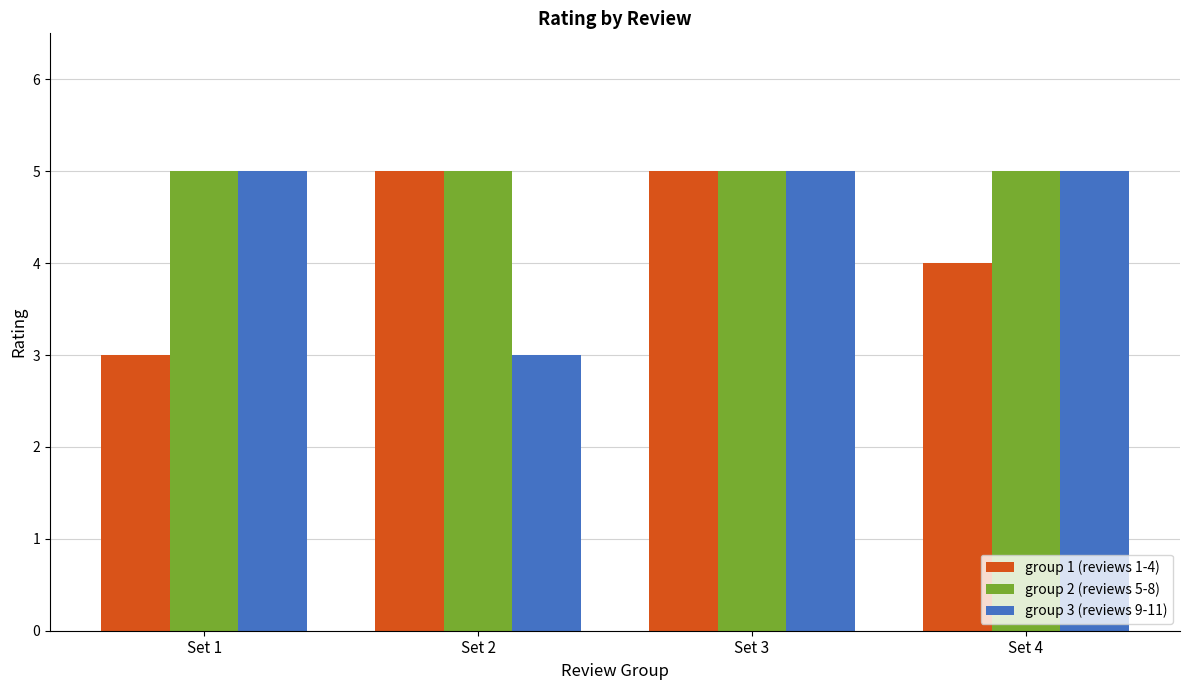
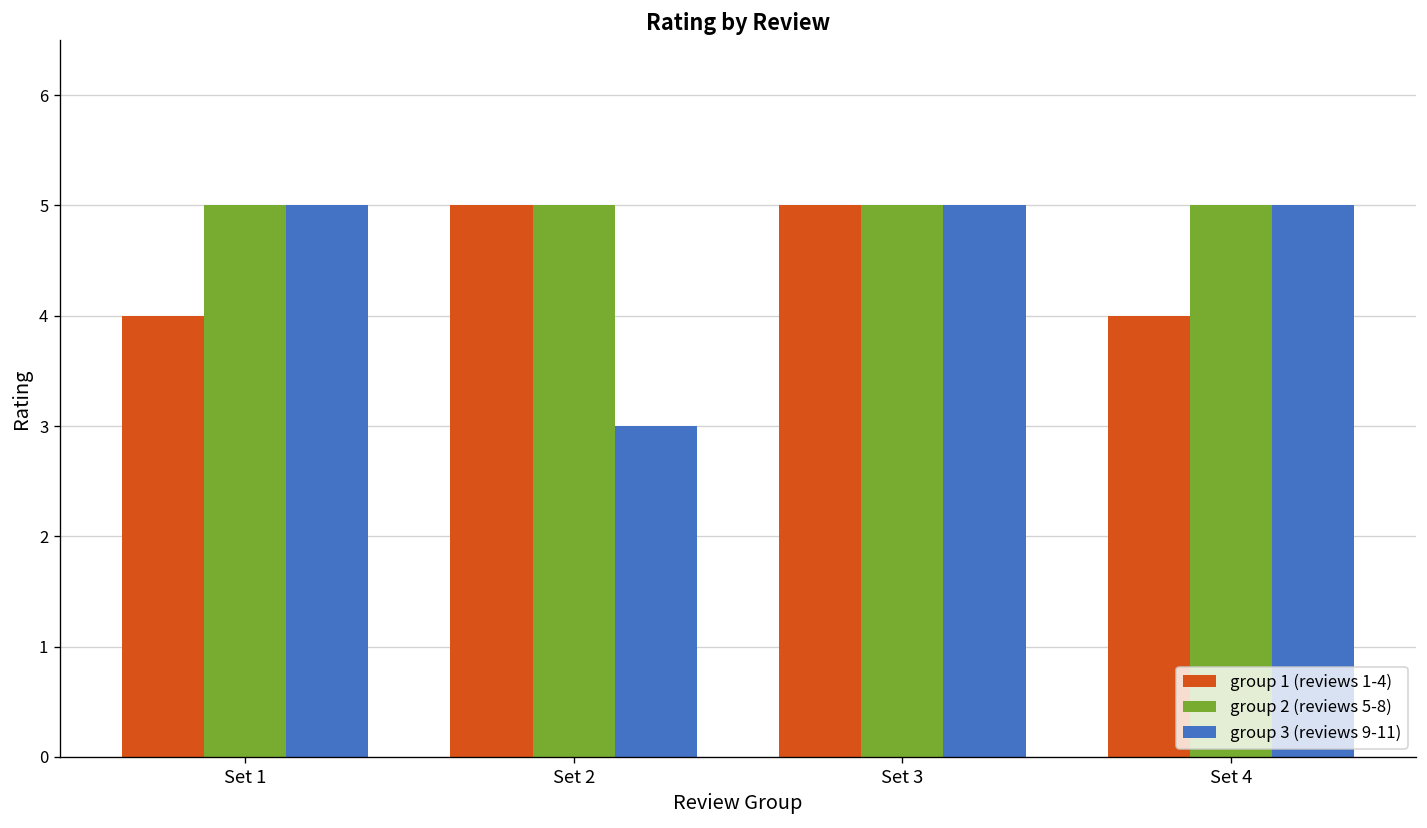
group 1 (reviews 1-4), Set 1: 3 -> 4
